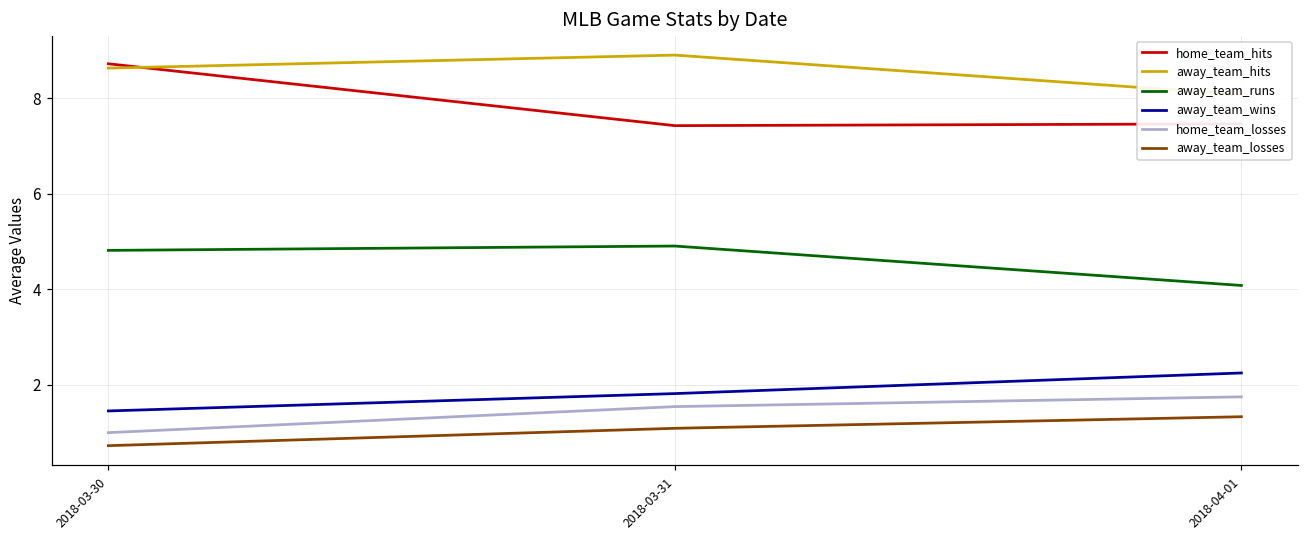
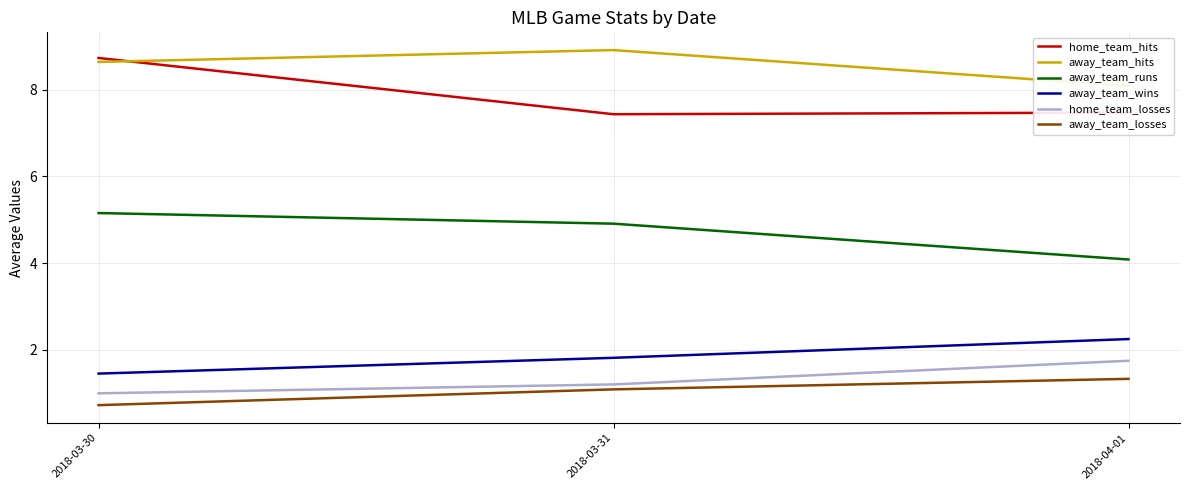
away_team_runs, 2018-03-30: 4.8 -> 5.2
home_team_losses, 2018-03-31: 1.5 -> 1.2
